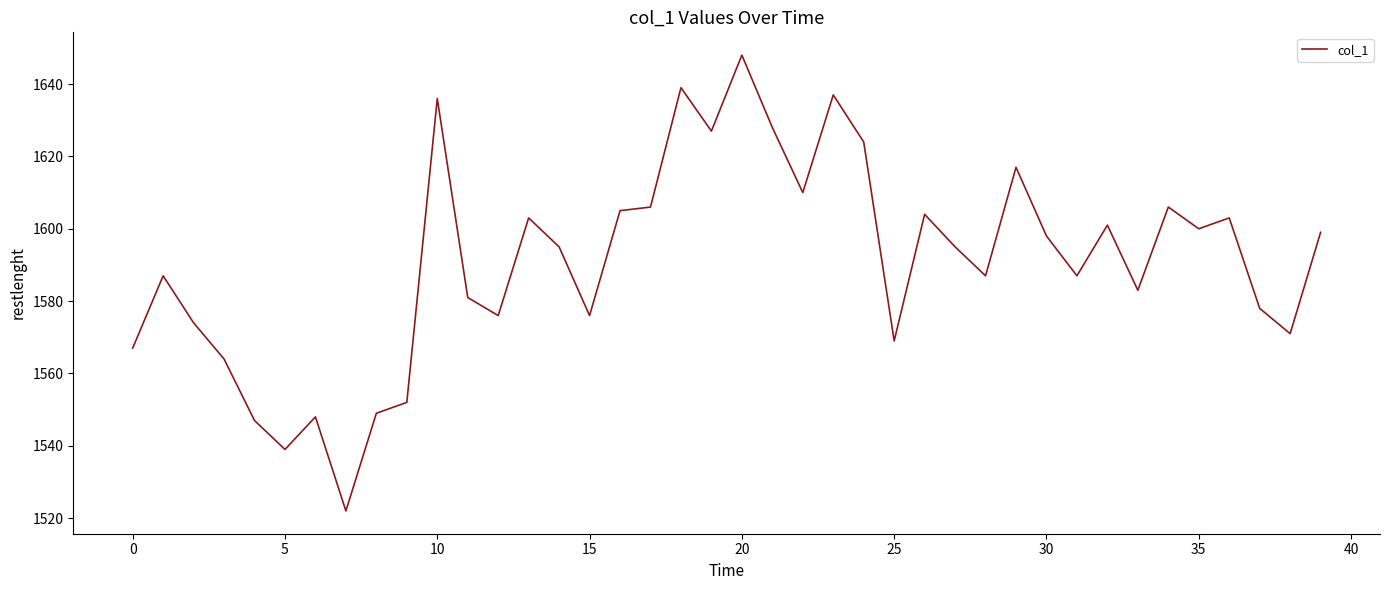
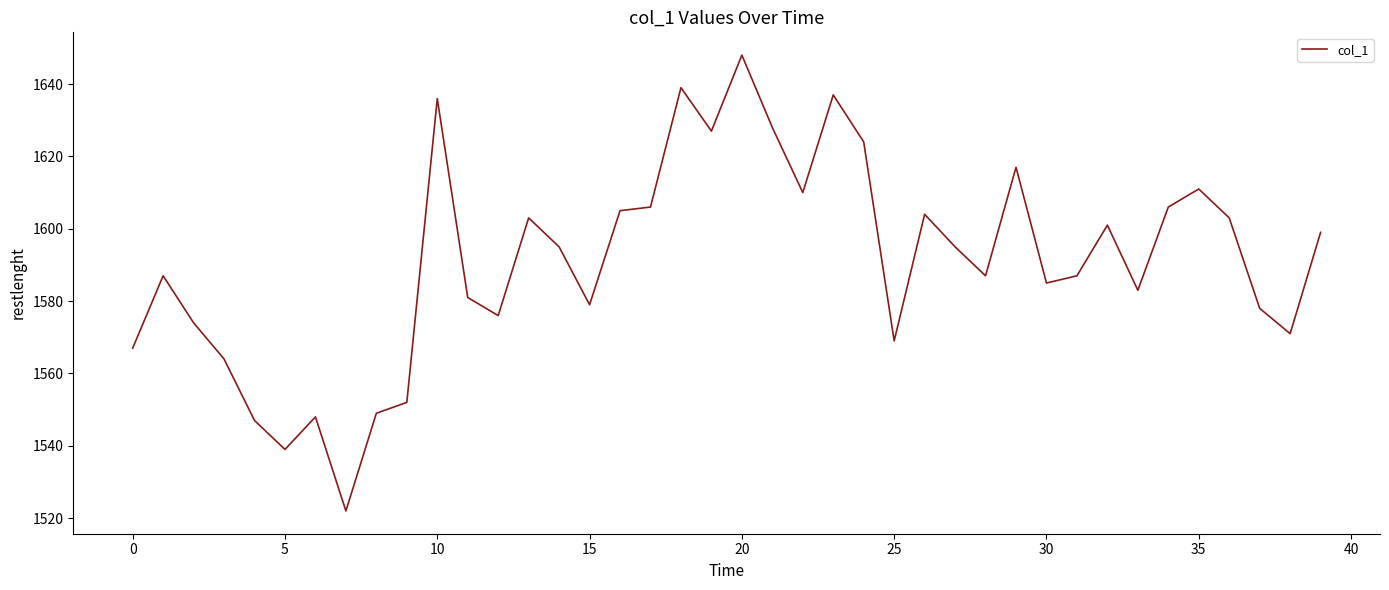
15: 1576 -> 1579
30: 1598 -> 1585
35: 1600 -> 1611
